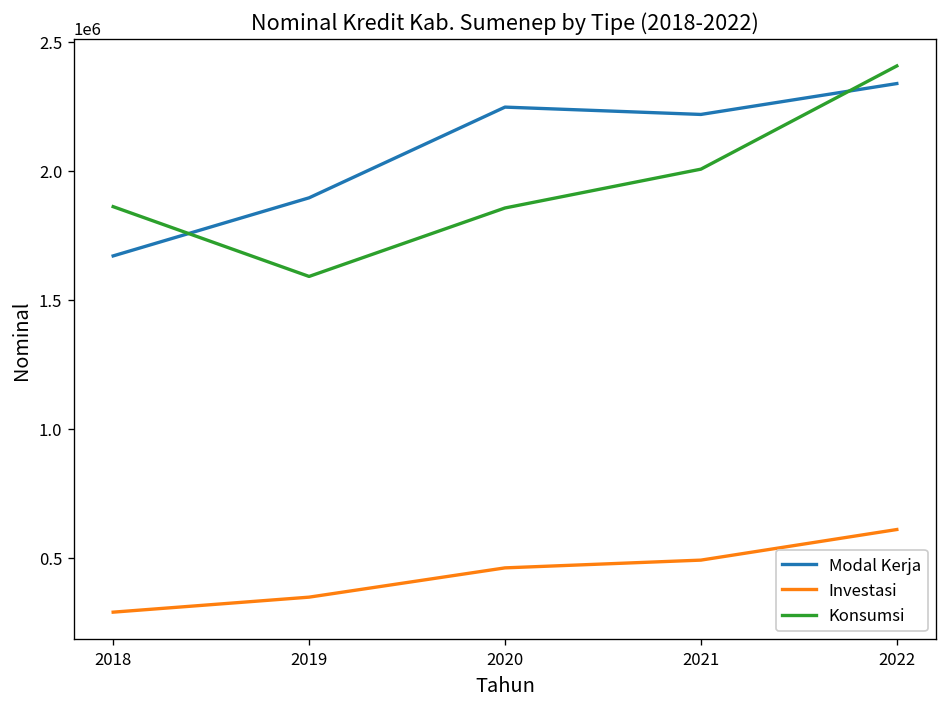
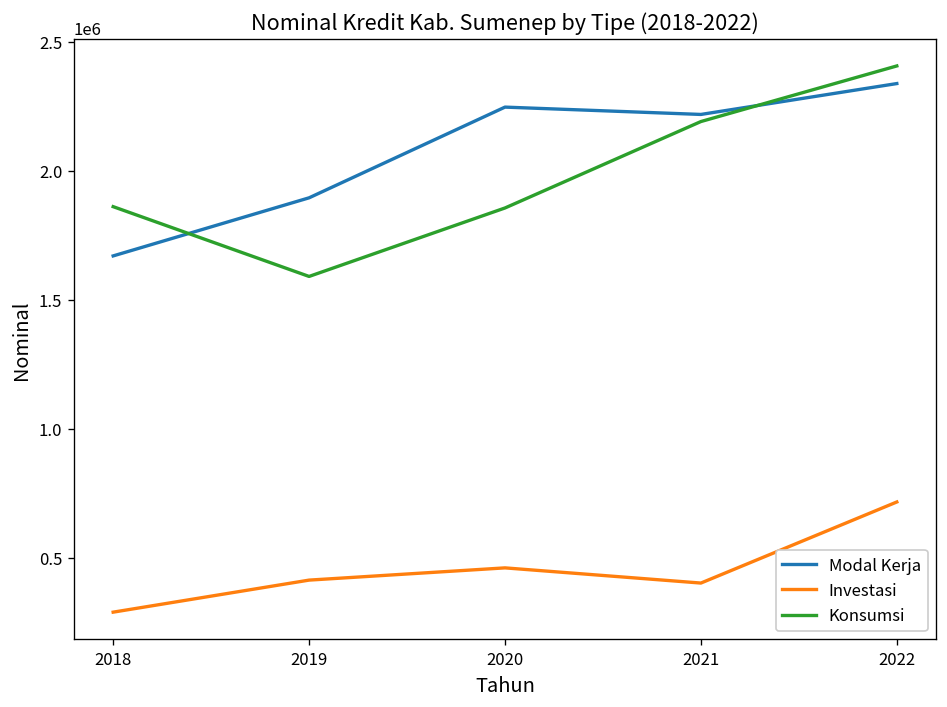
Investasi, 2019: 350000 -> 410000
Investasi, 2021: 490000 -> 400000
Konsumsi, 2021: 2010000 -> 2190000
Investasi, 2022: 610000 -> 720000
